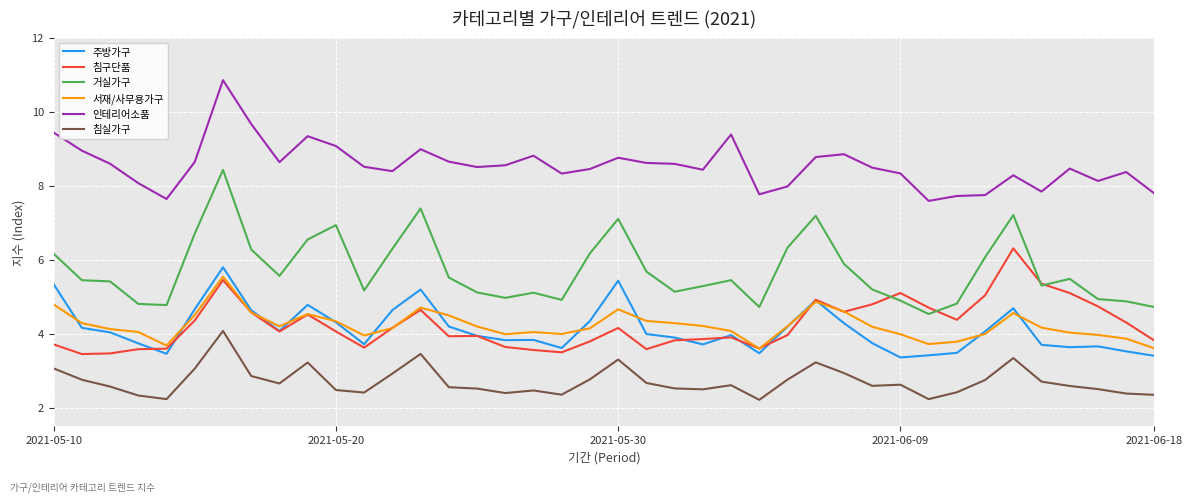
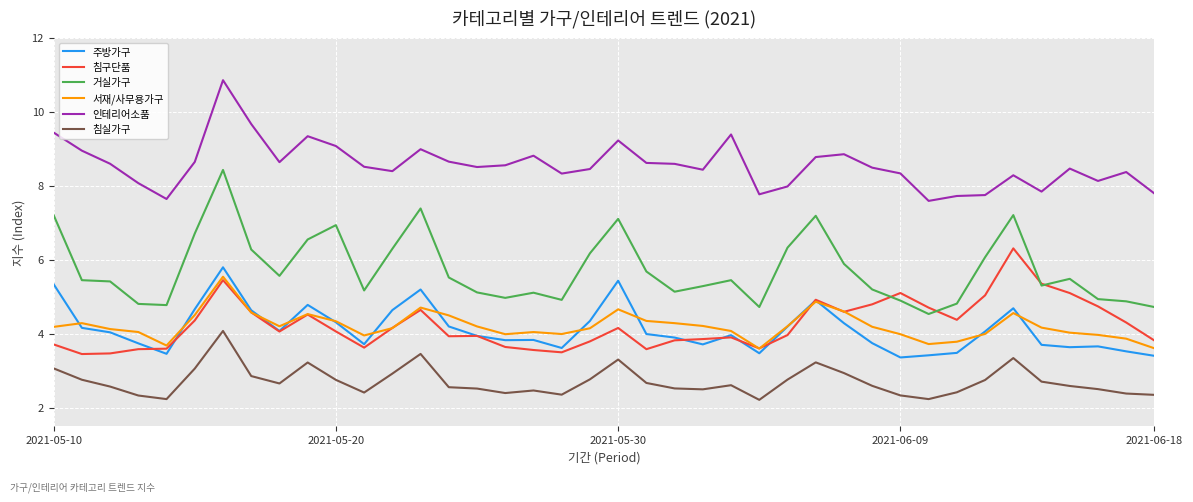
거실가구, 2021-05-10: 6.2 -> 7.2
서재/사무용가구, 2021-05-10: 4.8 -> 4.2
침실가구, 2021-05-20: 2.5 -> 2.8
인테리어소품, 2021-05-30: 8.8 -> 9.2
침실가구, 2021-06-09: 2.6 -> 2.3
